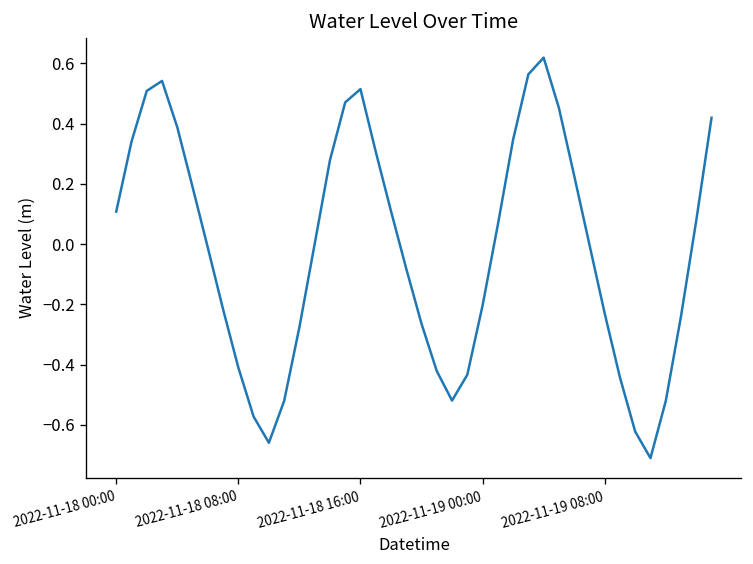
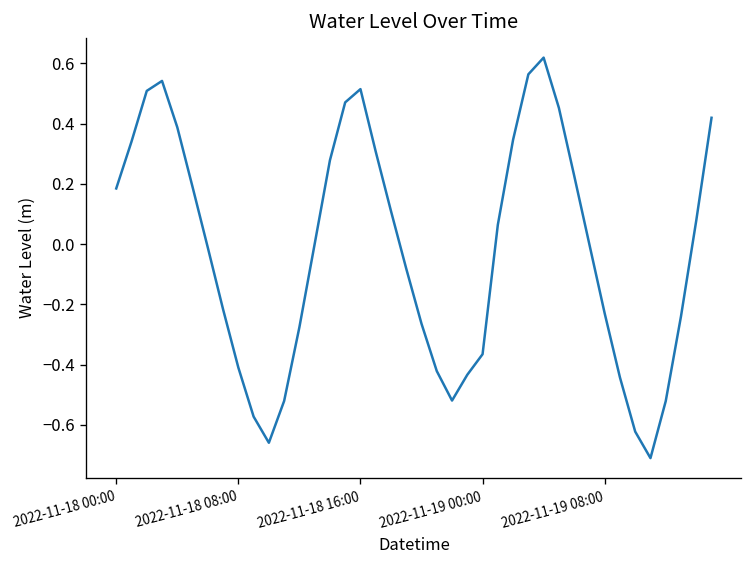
2022-11-18 00:00: 0.11 -> 0.18
2022-11-19 00:00: -0.20 -> -0.37
